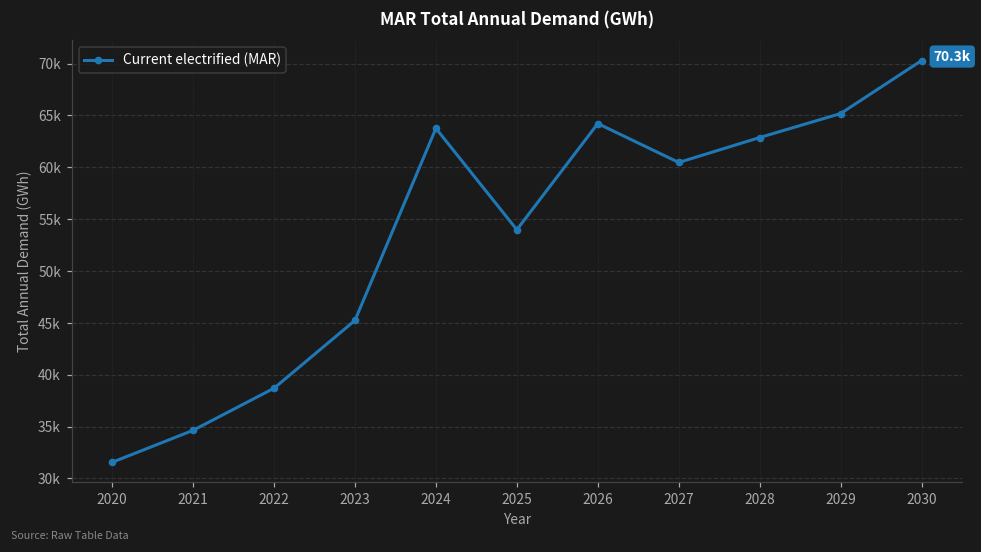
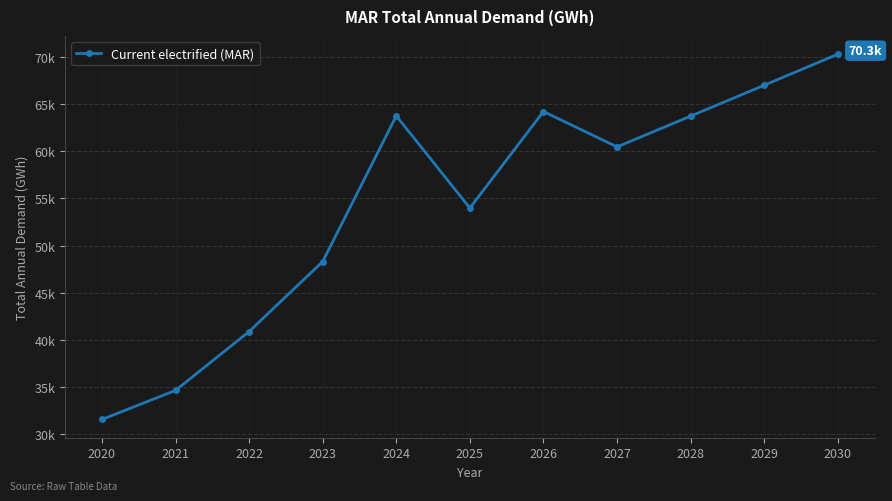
2022: 39000 -> 41000
2023: 45000 -> 48000
2028: 63000 -> 64000
2029: 65000 -> 67000
